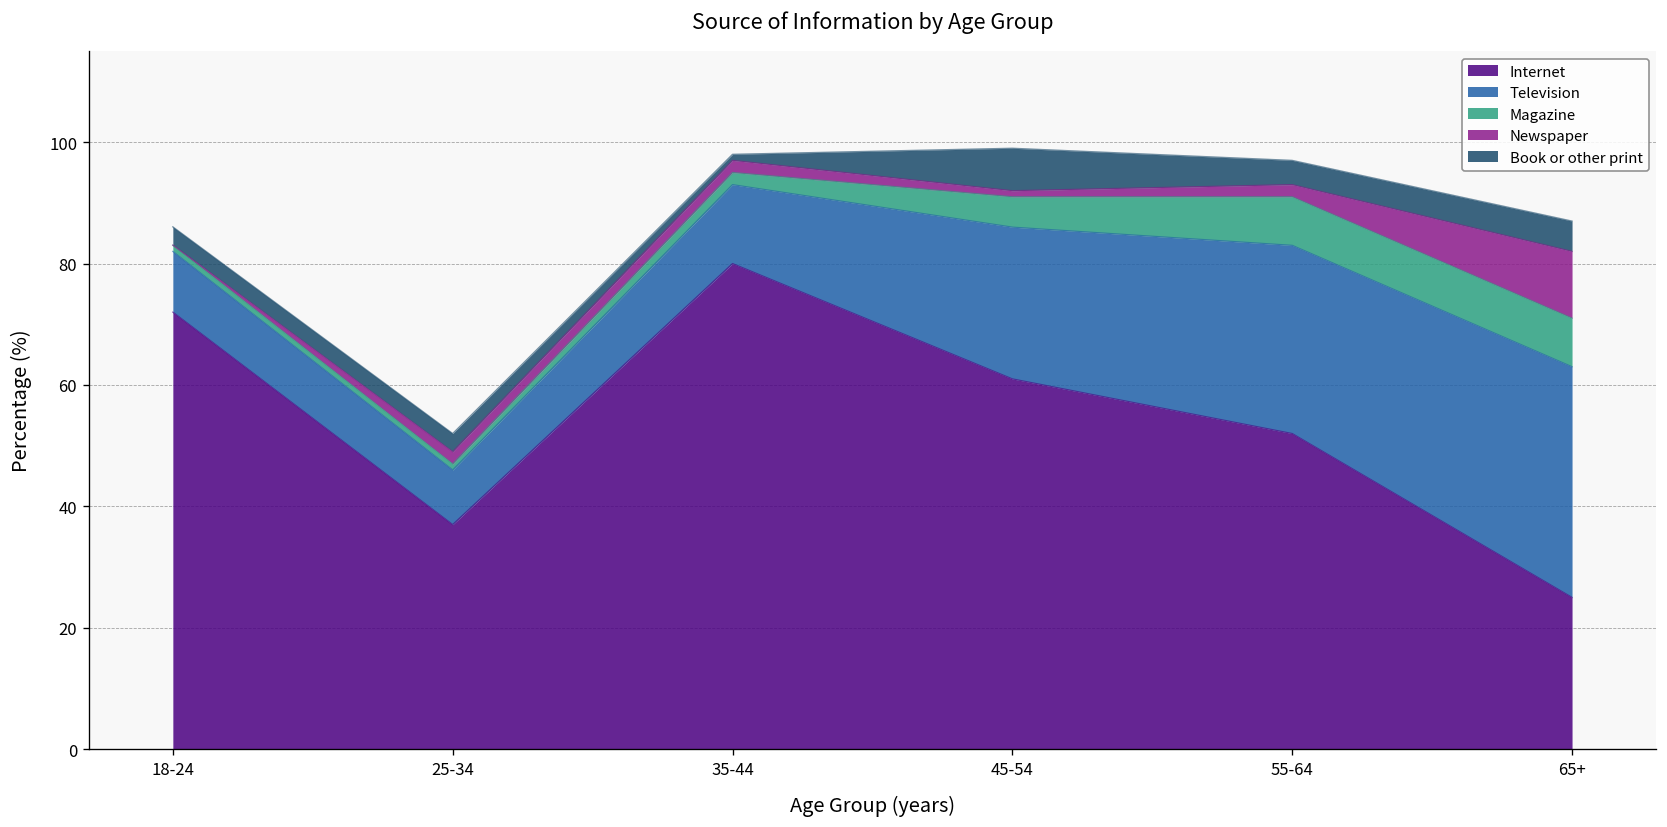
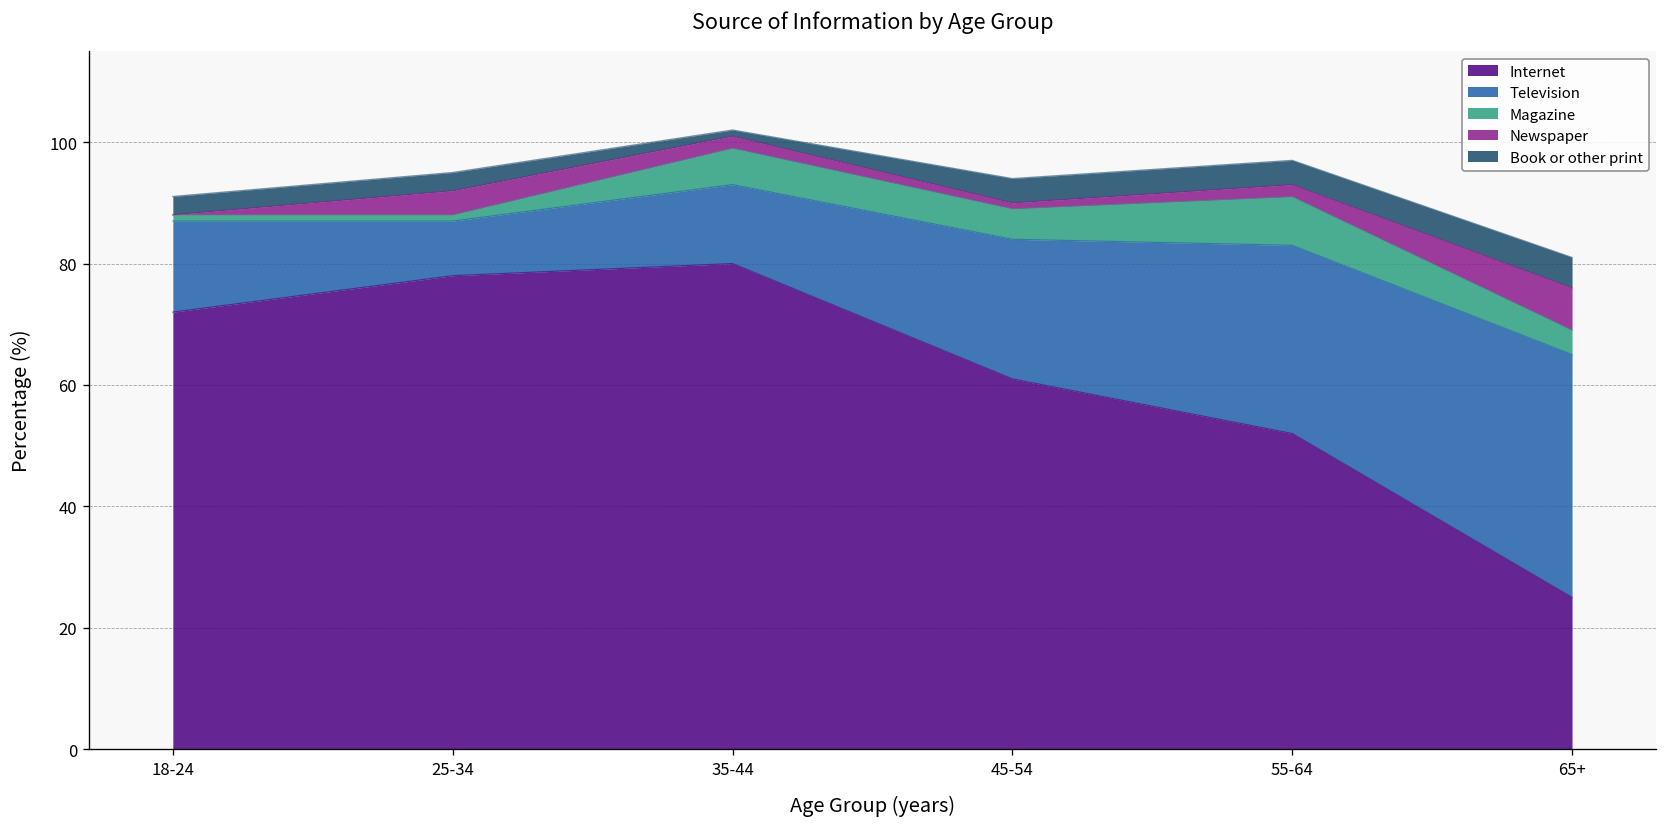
Television, 18-24: 10 -> 15
Internet, 25-34: 37 -> 78
Newspaper, 25-34: 2 -> 4
Magazine, 35-44: 2 -> 6
Television, 45-54: 25 -> 23
Book or other print, 45-54: 7 -> 4
Television, 65+: 38 -> 40
Magazine, 65+: 8 -> 4
Newspaper, 65+: 11 -> 7
